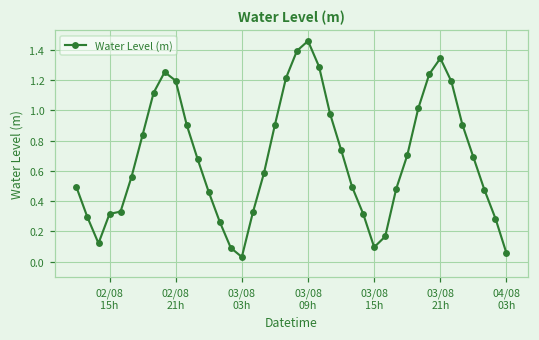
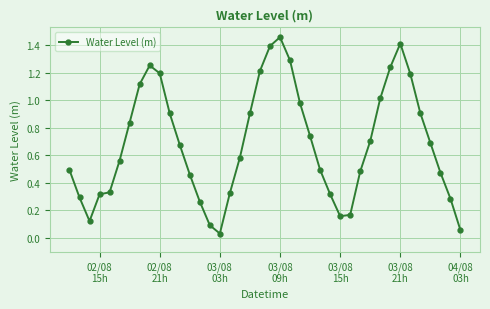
03/08 15h: 0.10 -> 0.16
03/08 21h: 1.34 -> 1.41
